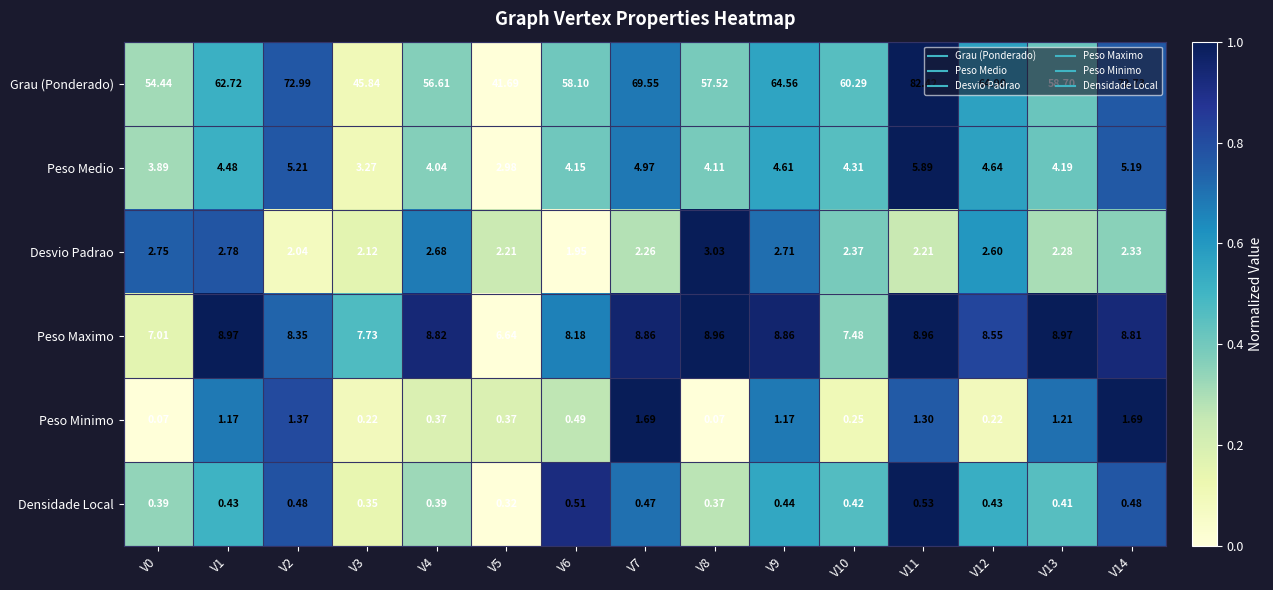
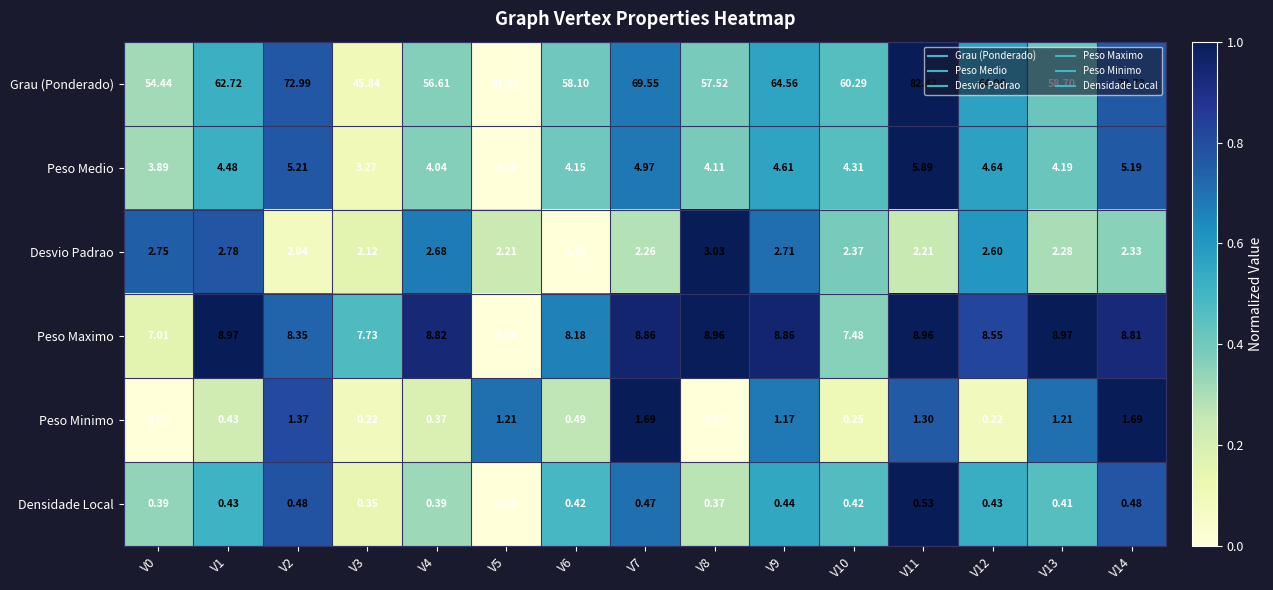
Peso Minimo, V1: 1.17 -> 0.43
Peso Minimo, V5: 0.37 -> 1.21
Densidade Local, V6: 0.51 -> 0.42
